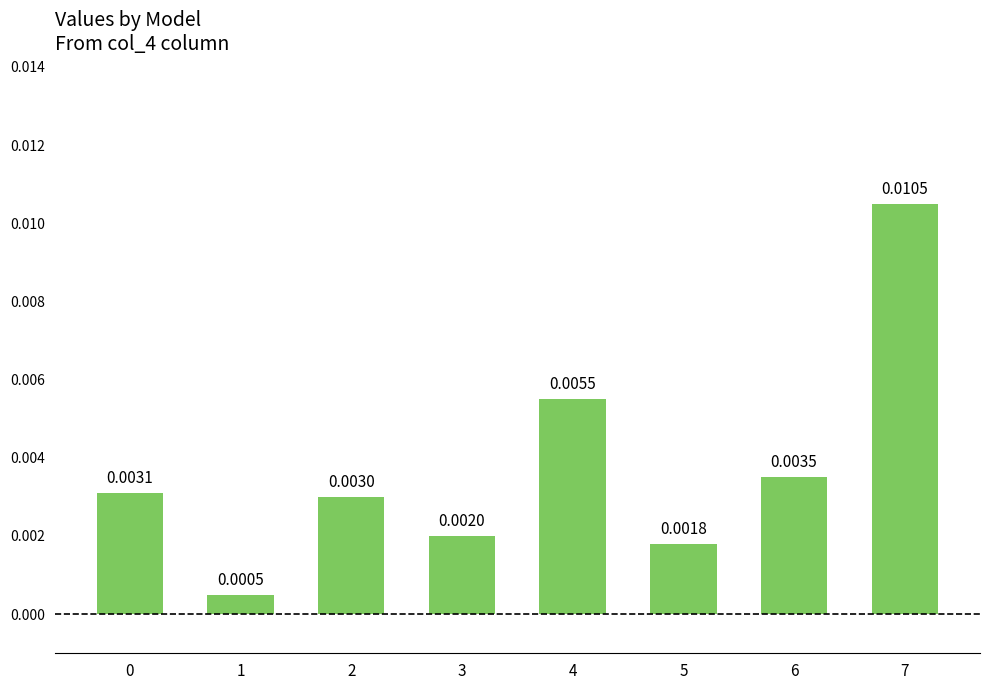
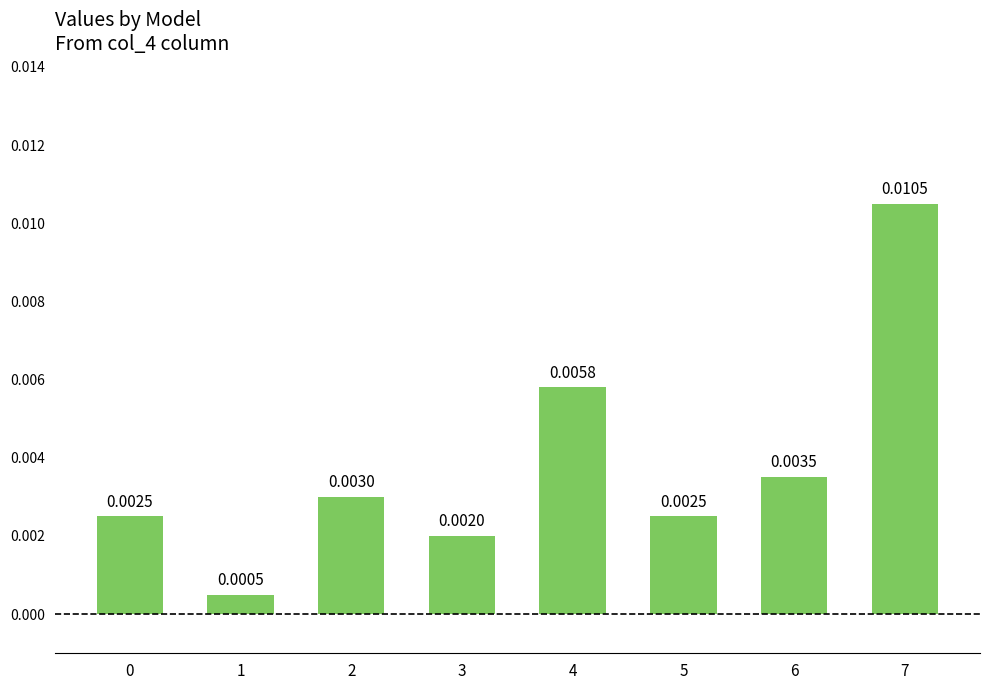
0: 0.0031 -> 0.0025
4: 0.0055 -> 0.0058
5: 0.0018 -> 0.0025
